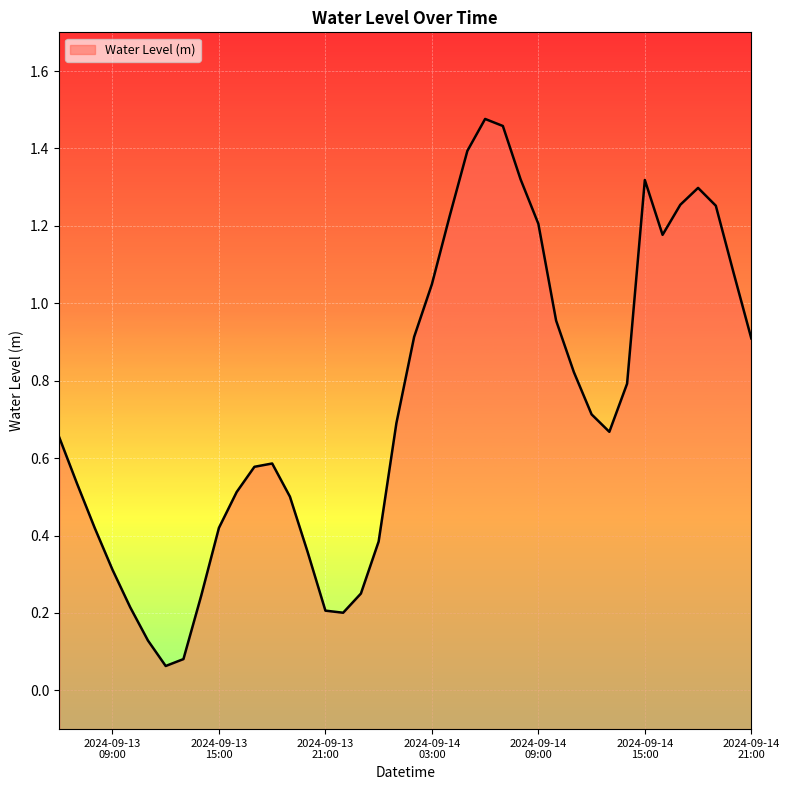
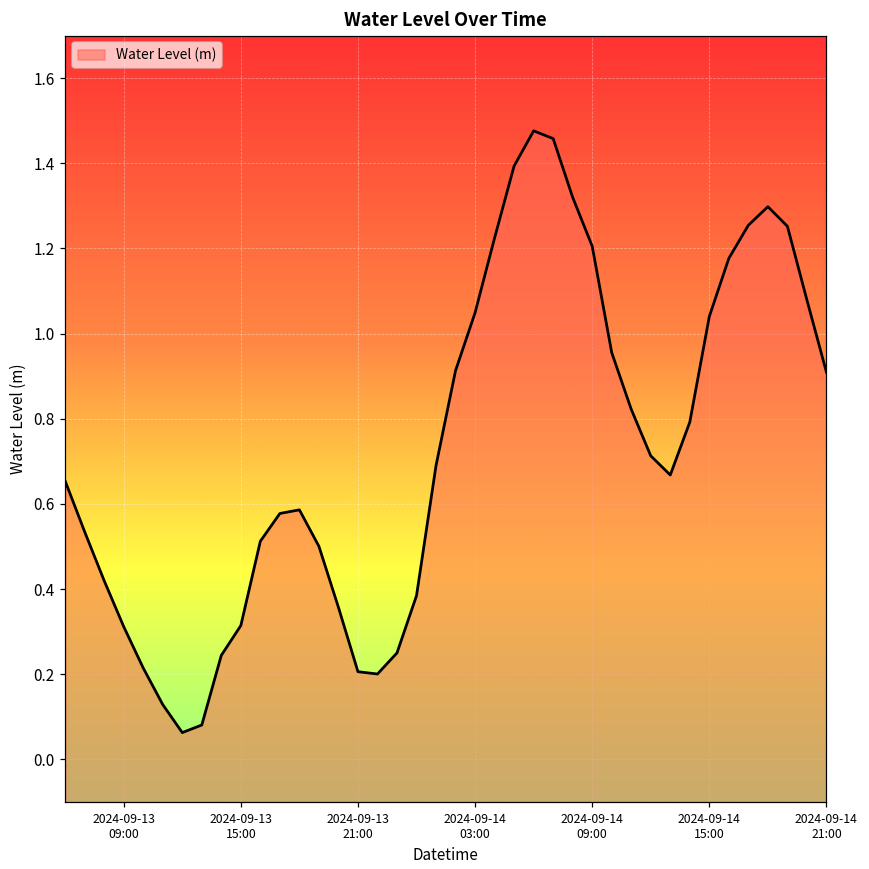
2024-09-13 15:00: 0.42 -> 0.31
2024-09-14 15:00: 1.32 -> 1.04
